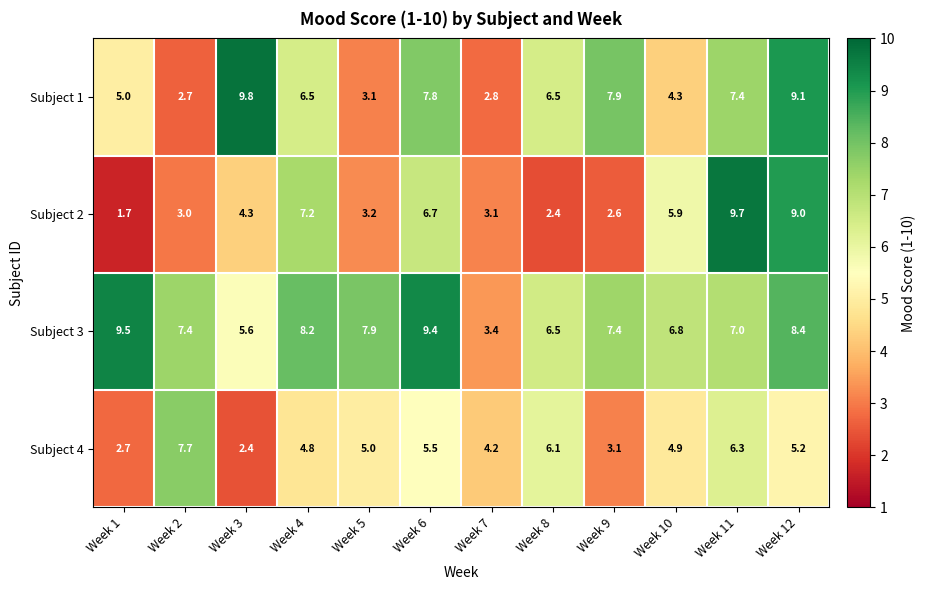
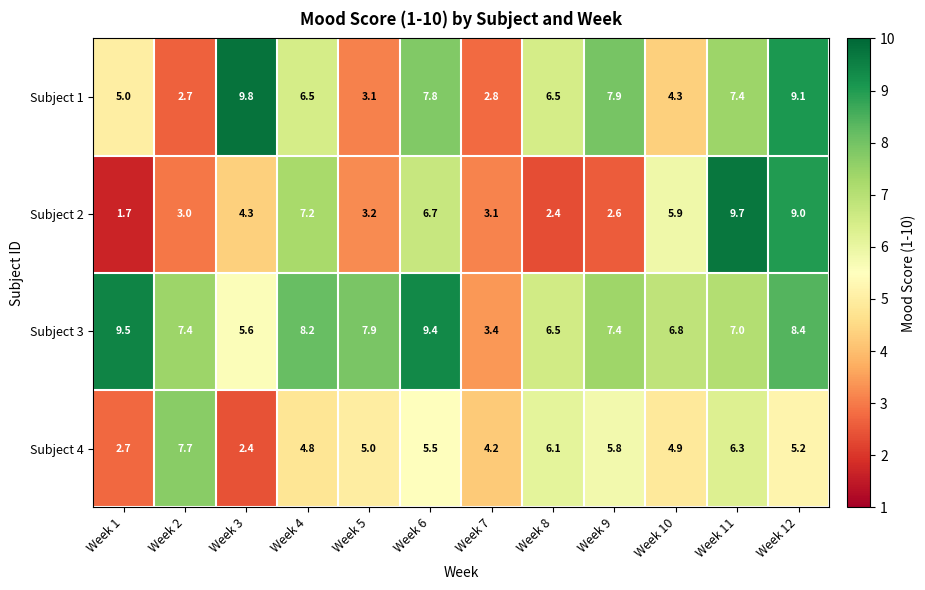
Subject 4, Week 9: 3.1 -> 5.8
